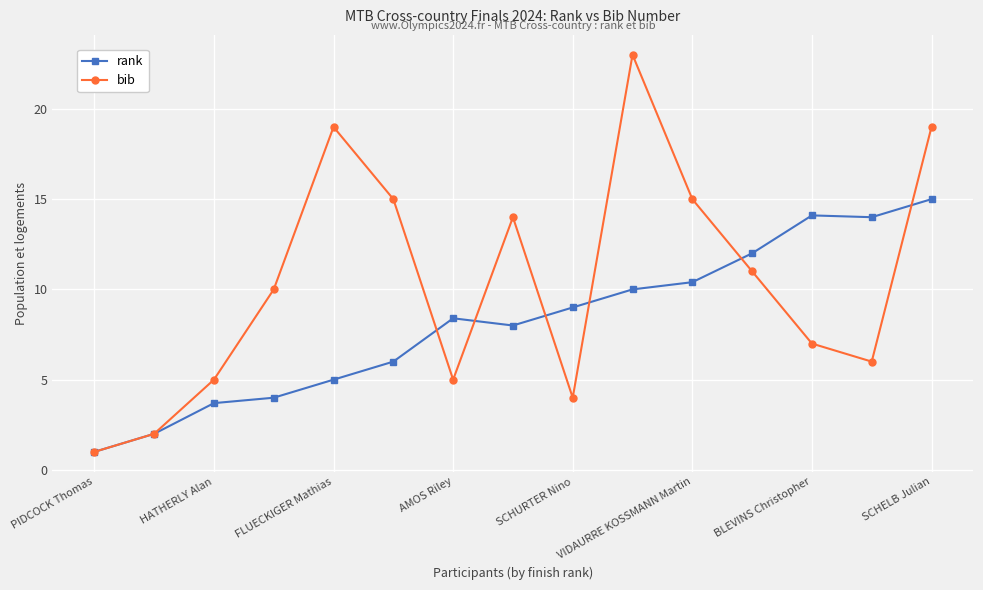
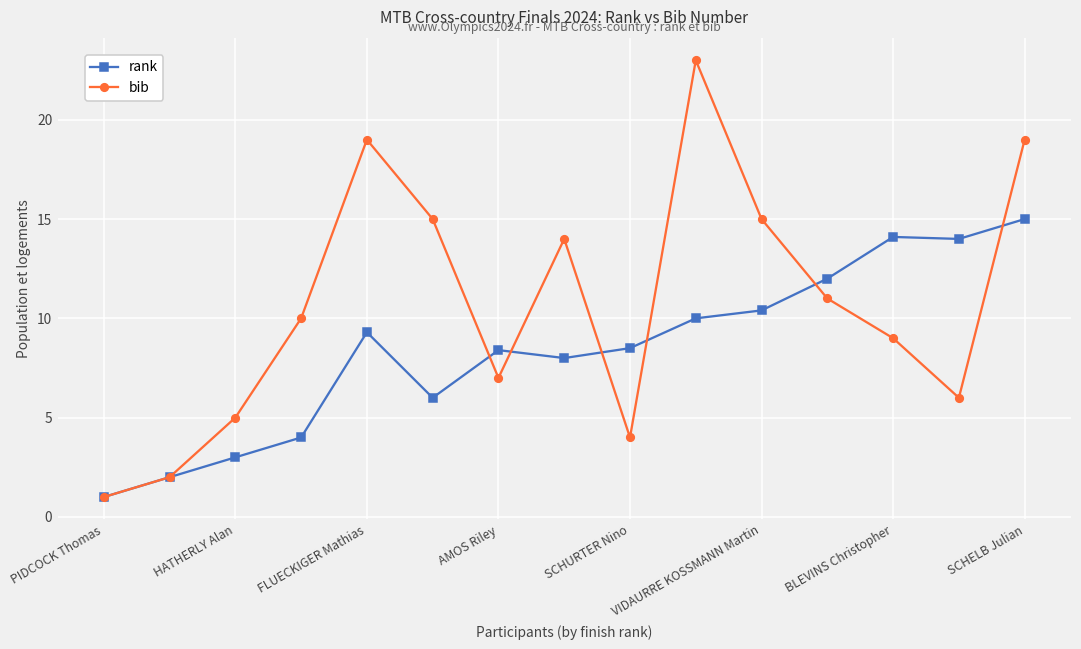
rank, HATHERLY Alan: 3.7 -> 3.0
rank, FLUECKIGER Mathias: 5.0 -> 9.3
bib, AMOS Riley: 5 -> 7
rank, SCHURTER Nino: 9.0 -> 8.5
bib, BLEVINS Christopher: 7 -> 9
